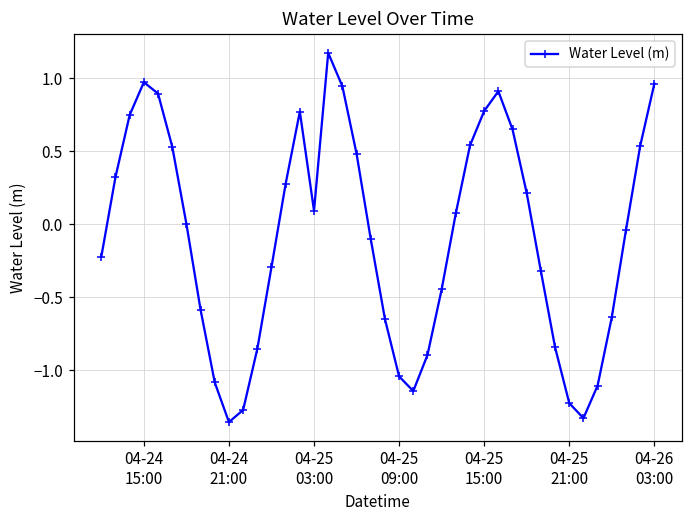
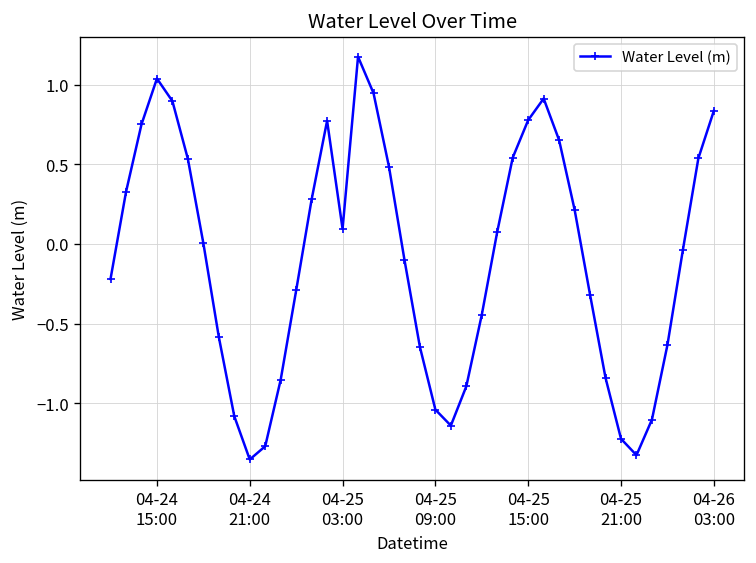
04-24 15:00: 0.97 -> 1.04
04-26 03:00: 0.96 -> 0.84
